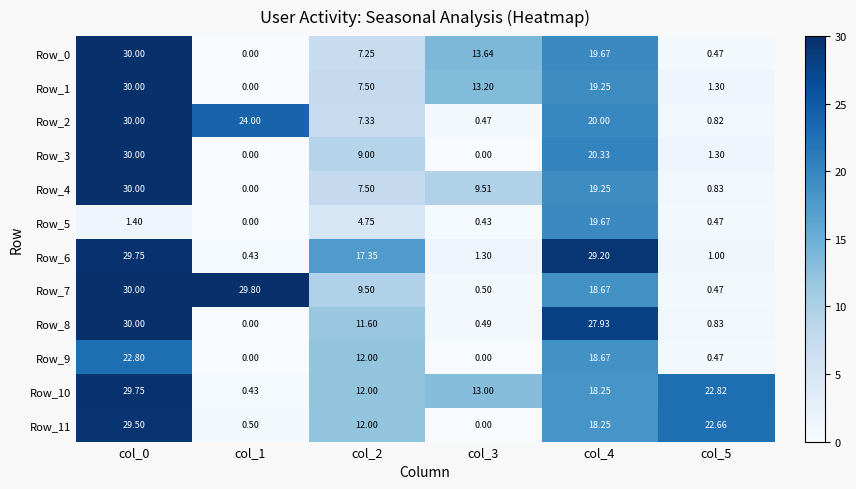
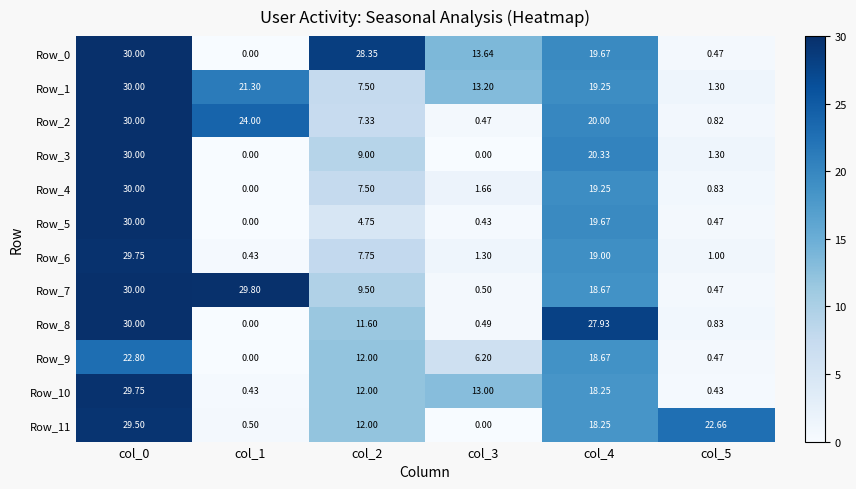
Row_0, col_2: 7.25 -> 28.35
Row_1, col_1: 0.00 -> 21.30
Row_4, col_3: 9.51 -> 1.66
Row_5, col_0: 1.40 -> 30.00
Row_6, col_2: 17.35 -> 7.75
Row_6, col_4: 29.20 -> 19.00
Row_9, col_3: 0.00 -> 6.20
Row_10, col_5: 22.82 -> 0.43
